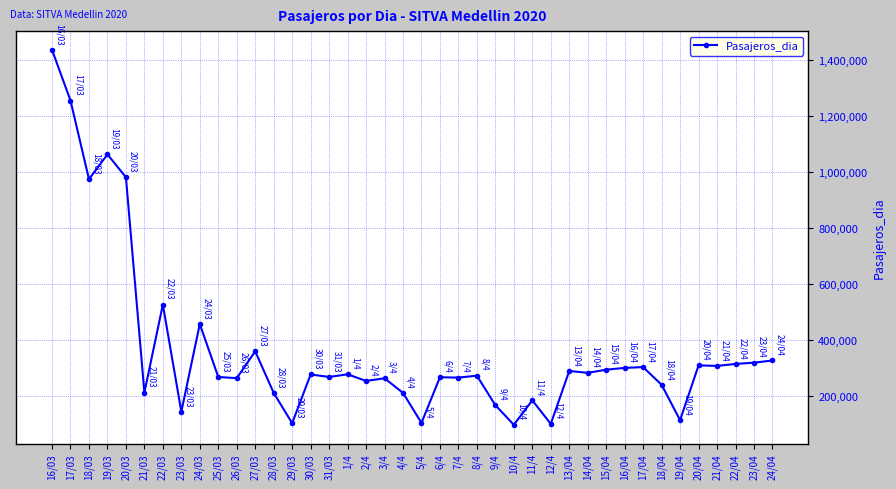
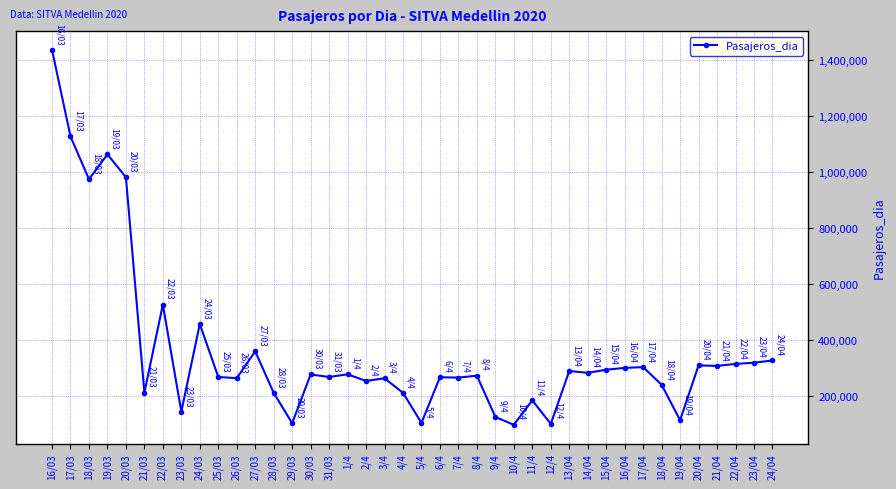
17/03: 1,260,000 -> 1,130,000
9/4: 170,000 -> 130,000
